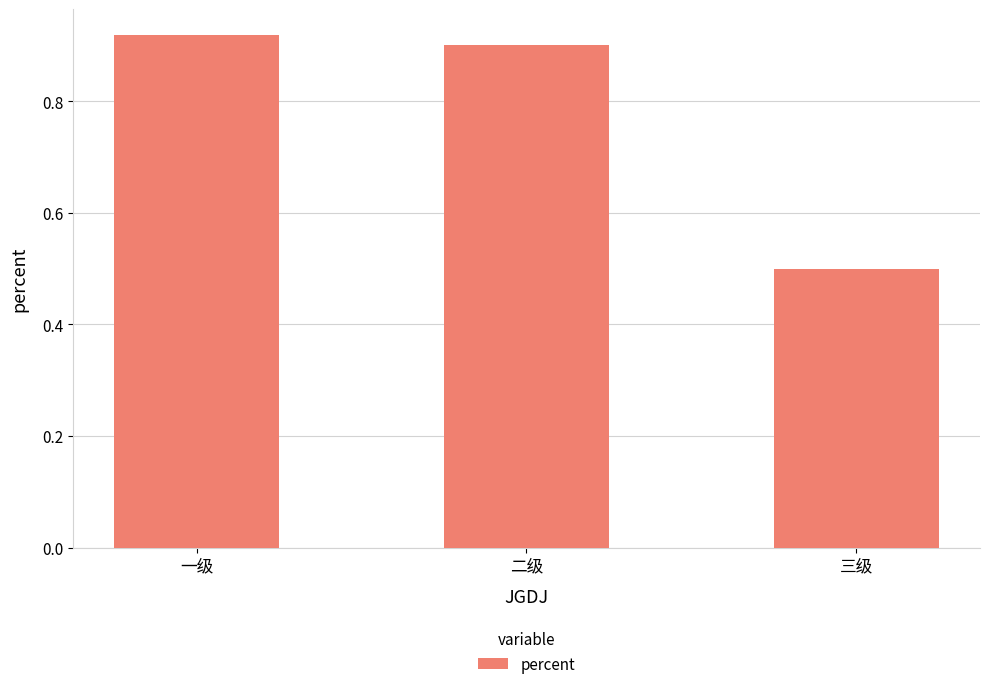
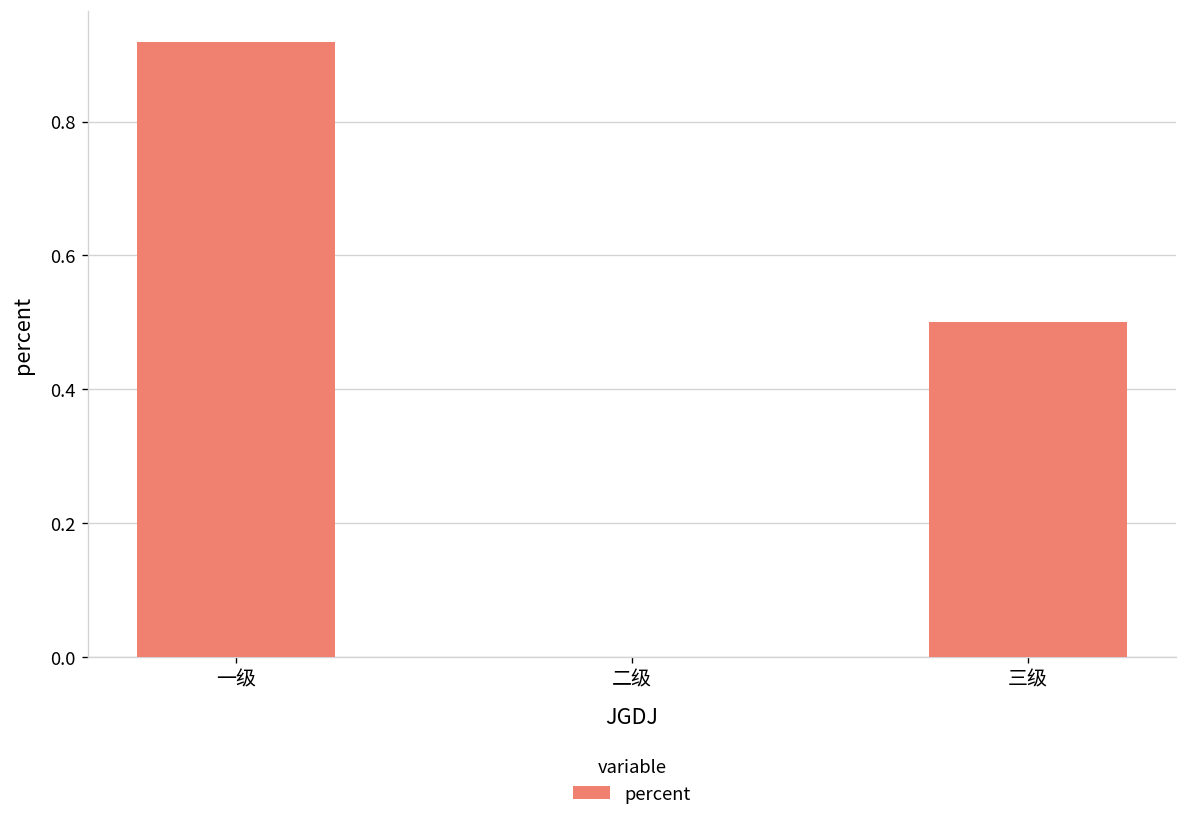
二级: 0.9 -> 0.0
